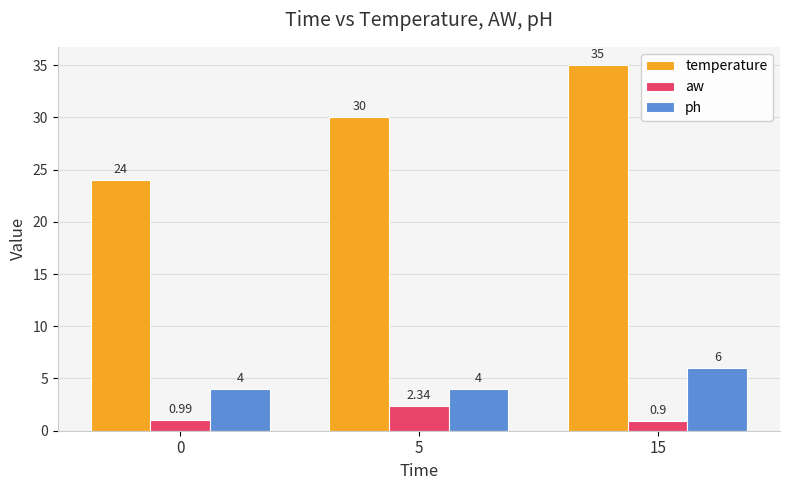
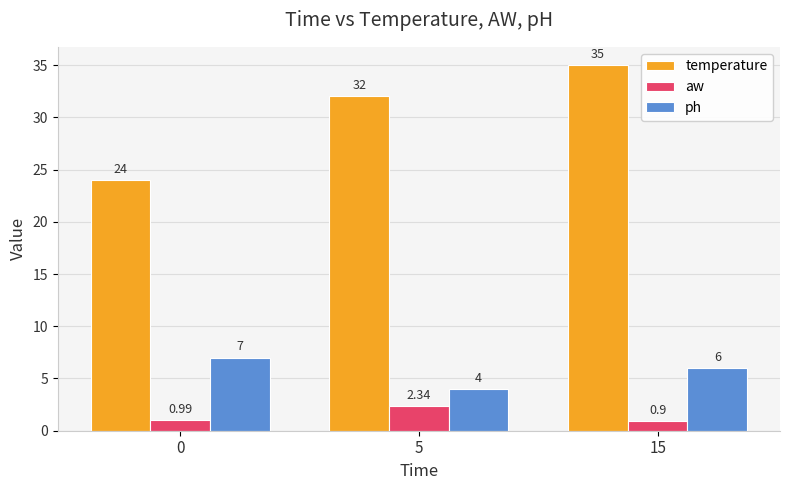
ph, 0: 4 -> 7
temperature, 5: 30 -> 32
